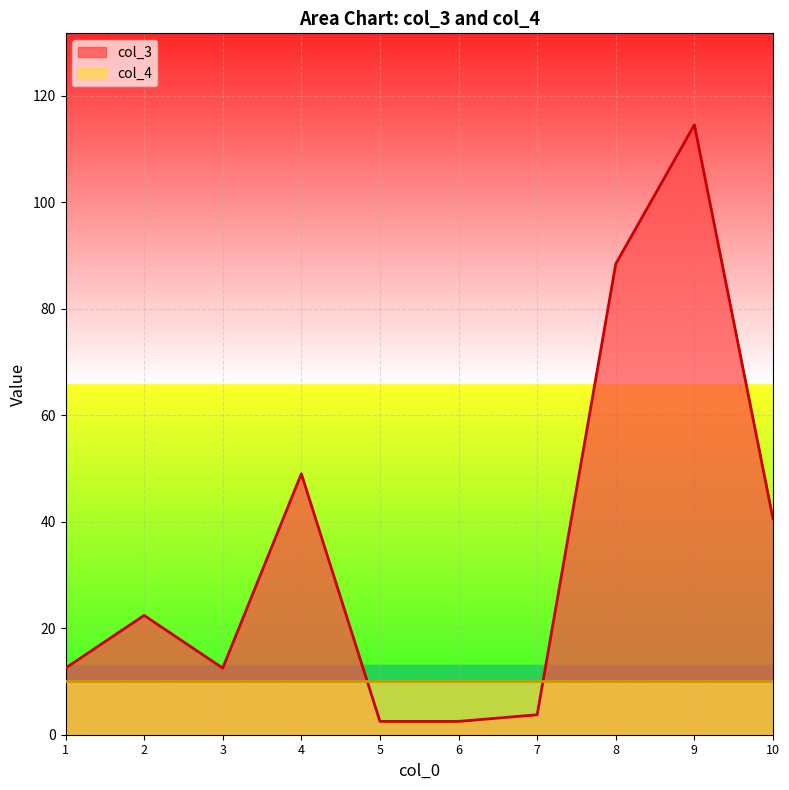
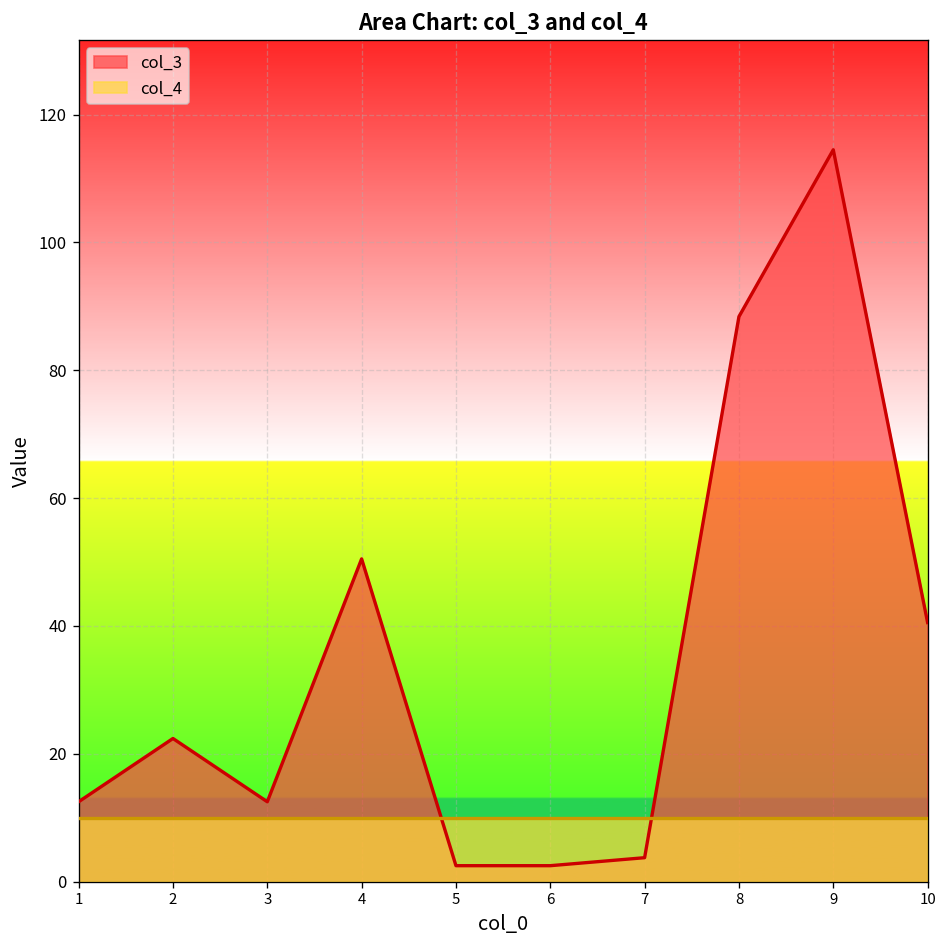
col_3, 4: 49 -> 51
